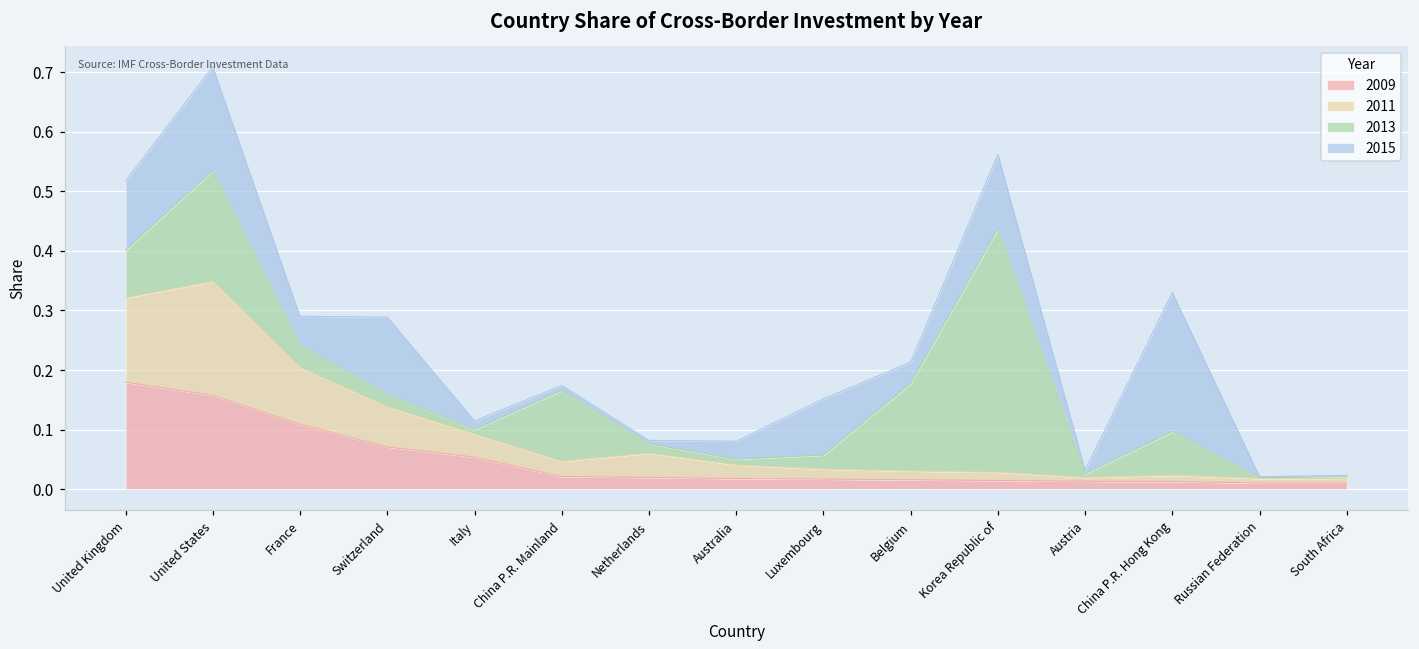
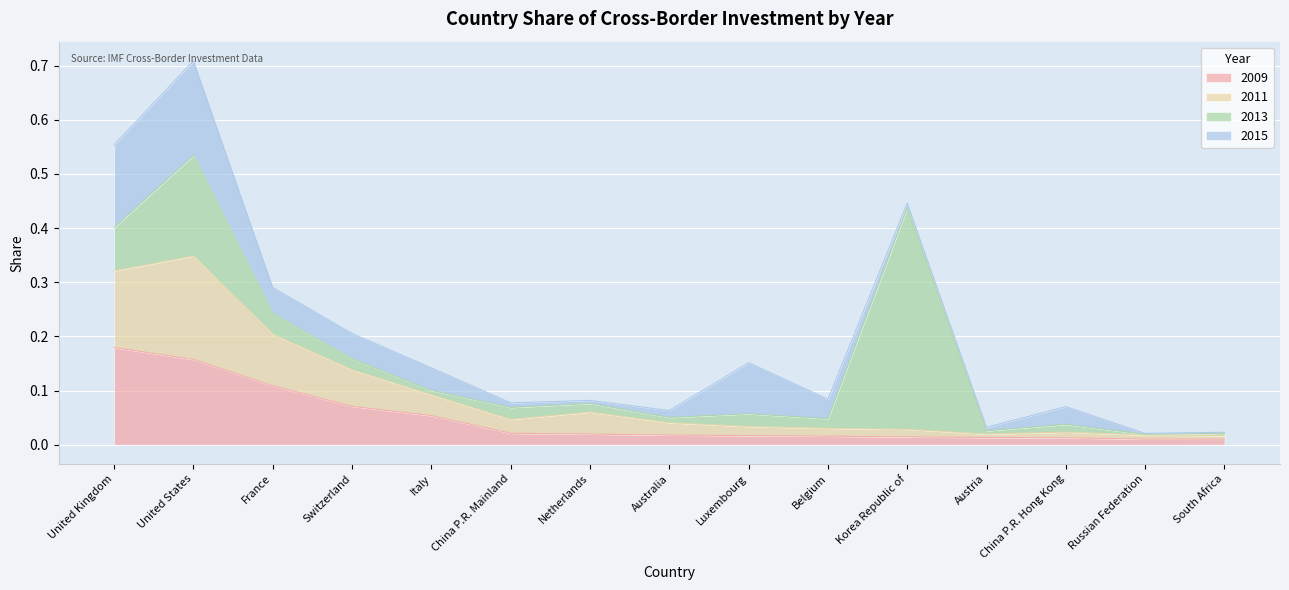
2015, United Kingdom: 0.12 -> 0.15
2015, Switzerland: 0.13 -> 0.05
2015, Italy: 0.01 -> 0.04
2013, China P.R. Mainland: 0.12 -> 0.02
2015, Australia: 0.03 -> 0.01
2013, Belgium: 0.15 -> 0.02
2015, Korea Republic of: 0.13 -> 0.01
2013, China P.R. Hong Kong: 0.07 -> 0.01
2015, China P.R. Hong Kong: 0.23 -> 0.03
